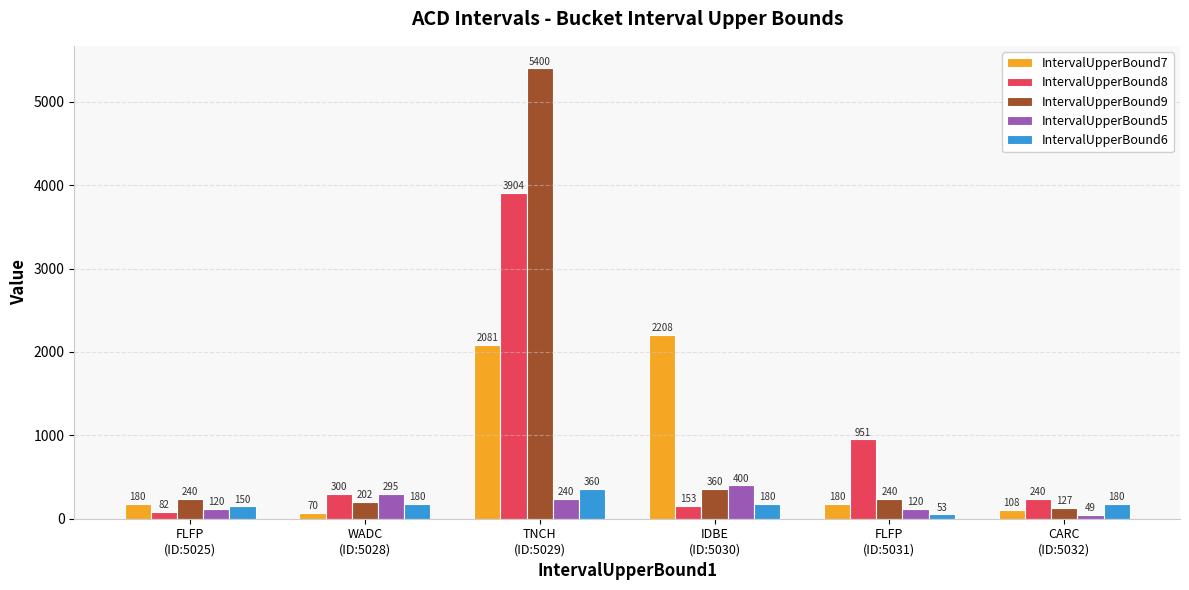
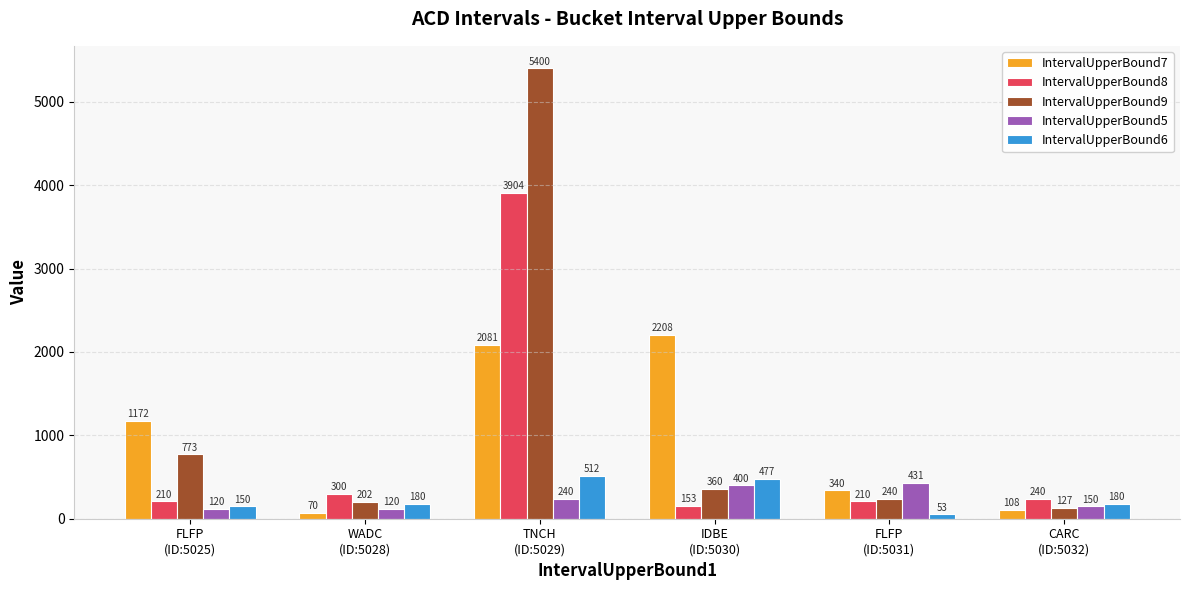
IntervalUpperBound7, FLFP (ID:5025): 180 -> 1172
IntervalUpperBound8, FLFP (ID:5025): 82 -> 210
IntervalUpperBound9, FLFP (ID:5025): 240 -> 773
IntervalUpperBound5, WADC (ID:5028): 295 -> 120
IntervalUpperBound6, TNCH (ID:5029): 360 -> 512
IntervalUpperBound6, IDBE (ID:5030): 180 -> 477
IntervalUpperBound7, FLFP (ID:5031): 180 -> 340
IntervalUpperBound8, FLFP (ID:5031): 951 -> 210
IntervalUpperBound5, FLFP (ID:5031): 120 -> 431
IntervalUpperBound5, CARC (ID:5032): 49 -> 150
